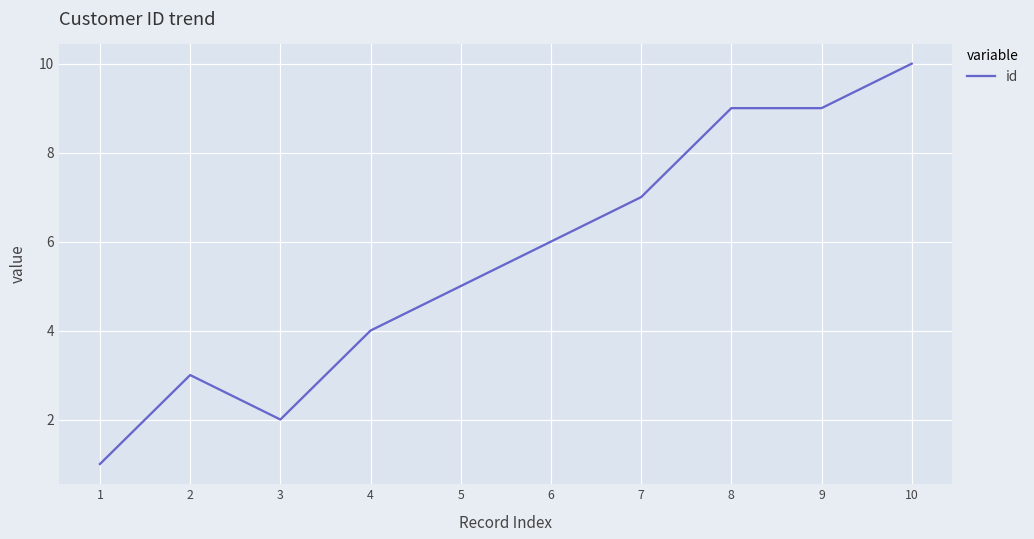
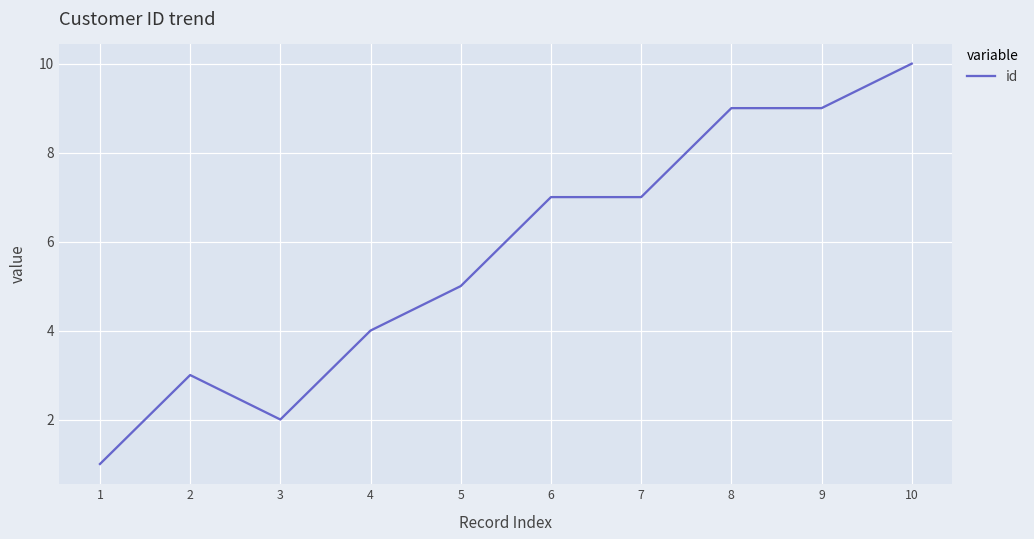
6: 6 -> 7
